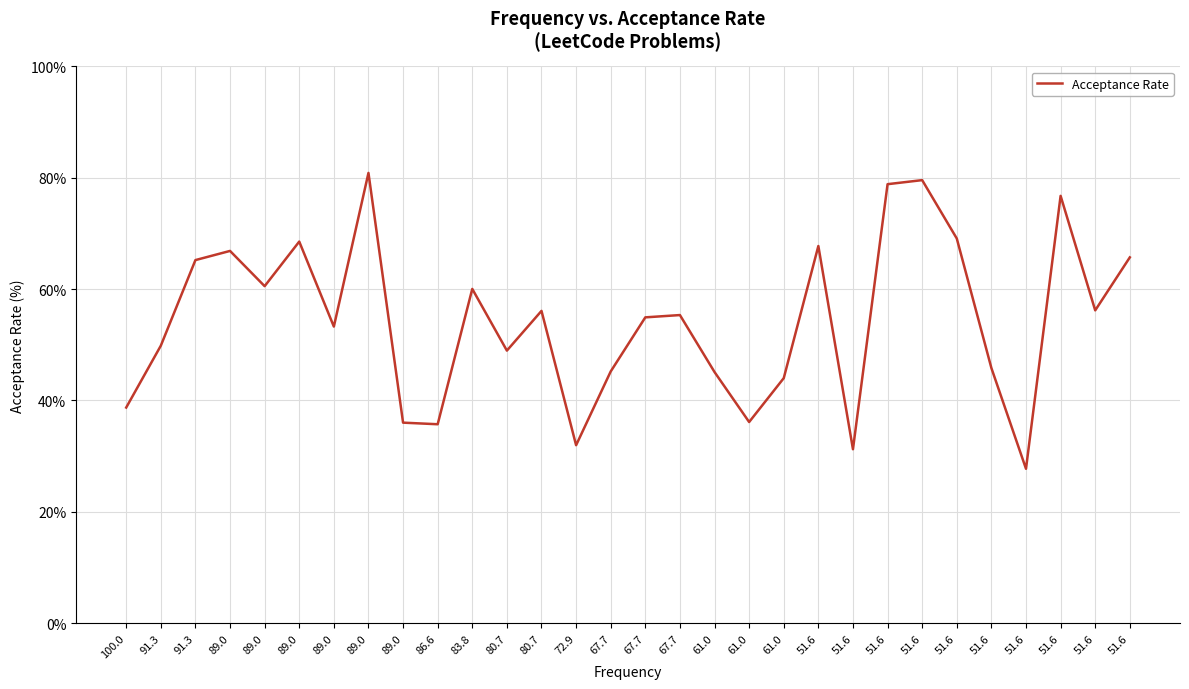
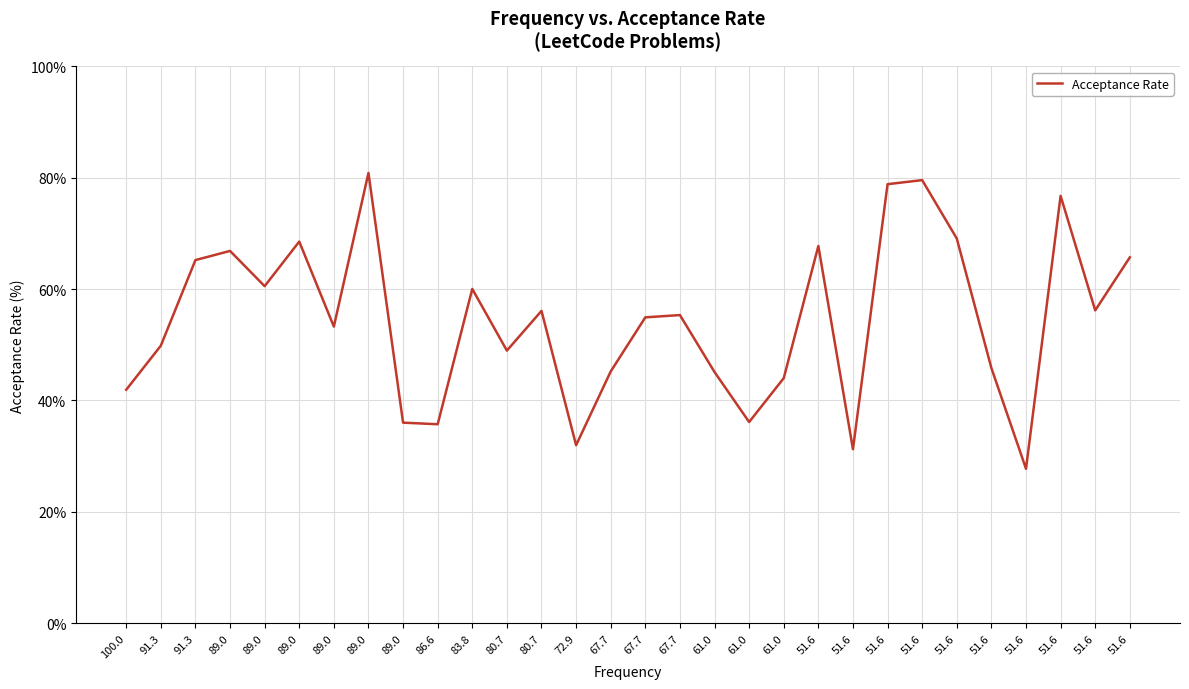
100.0: 39% -> 42%
